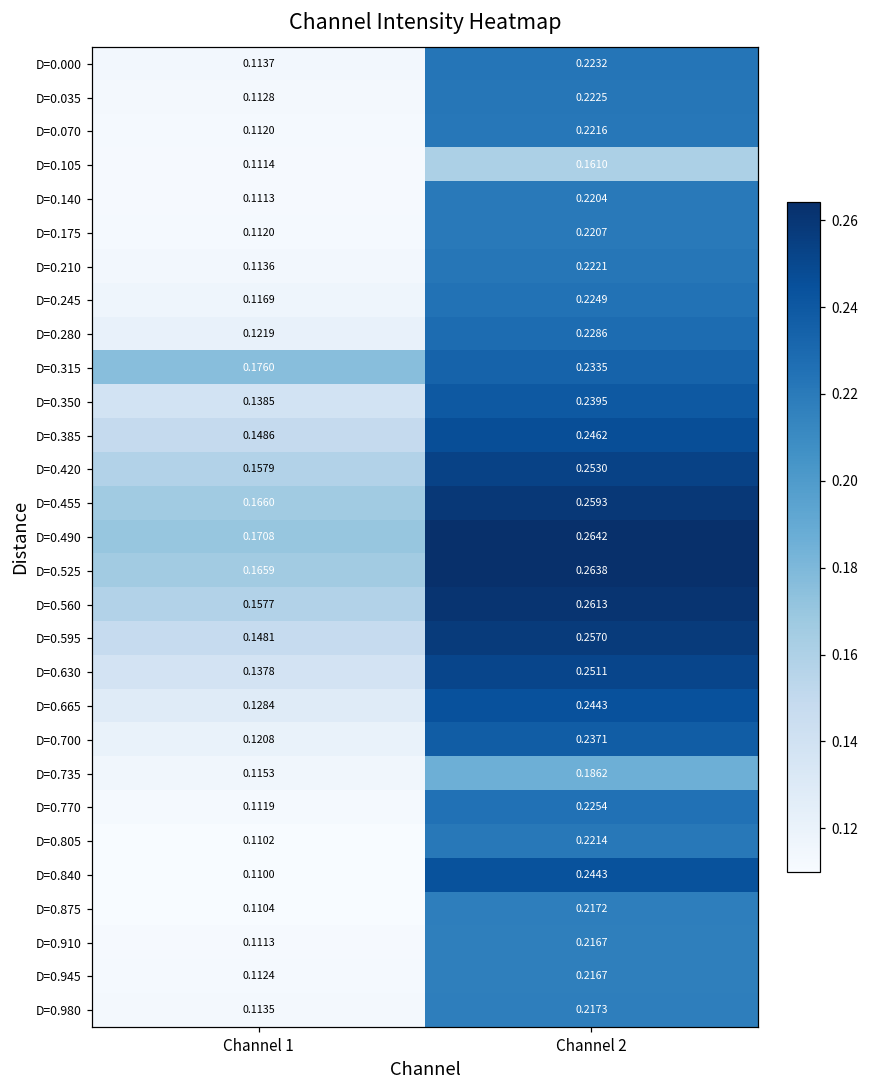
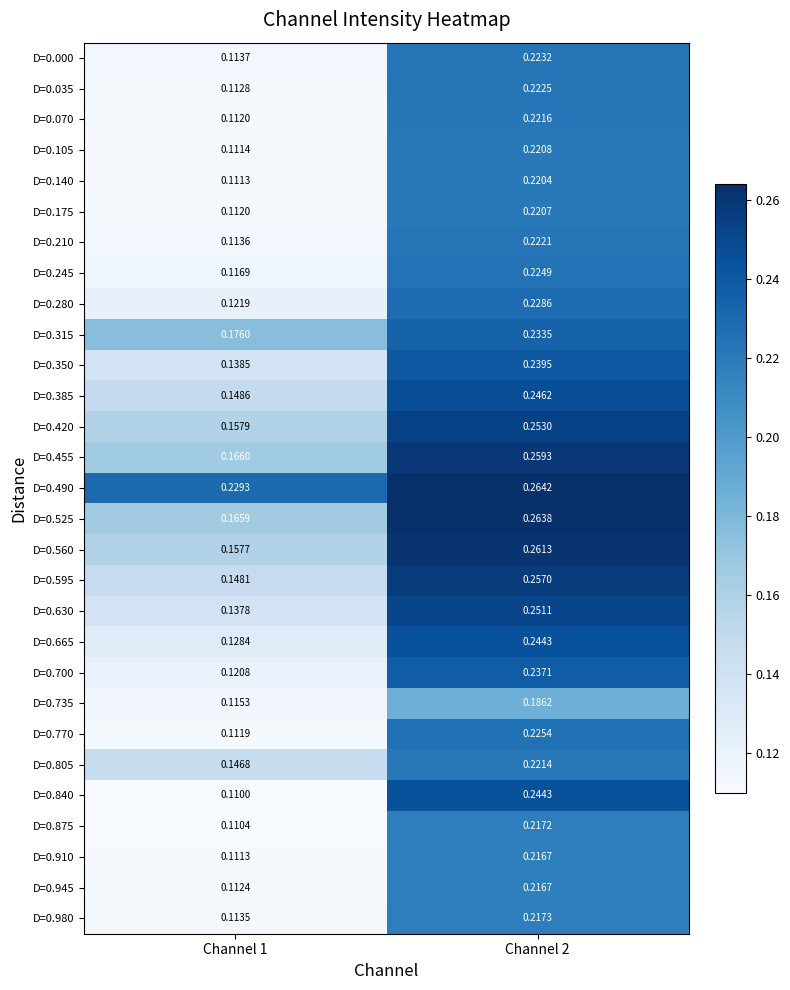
D=0.105, Channel 2: 0.1610 -> 0.2208
D=0.490, Channel 1: 0.1708 -> 0.2293
D=0.805, Channel 1: 0.1102 -> 0.1468
